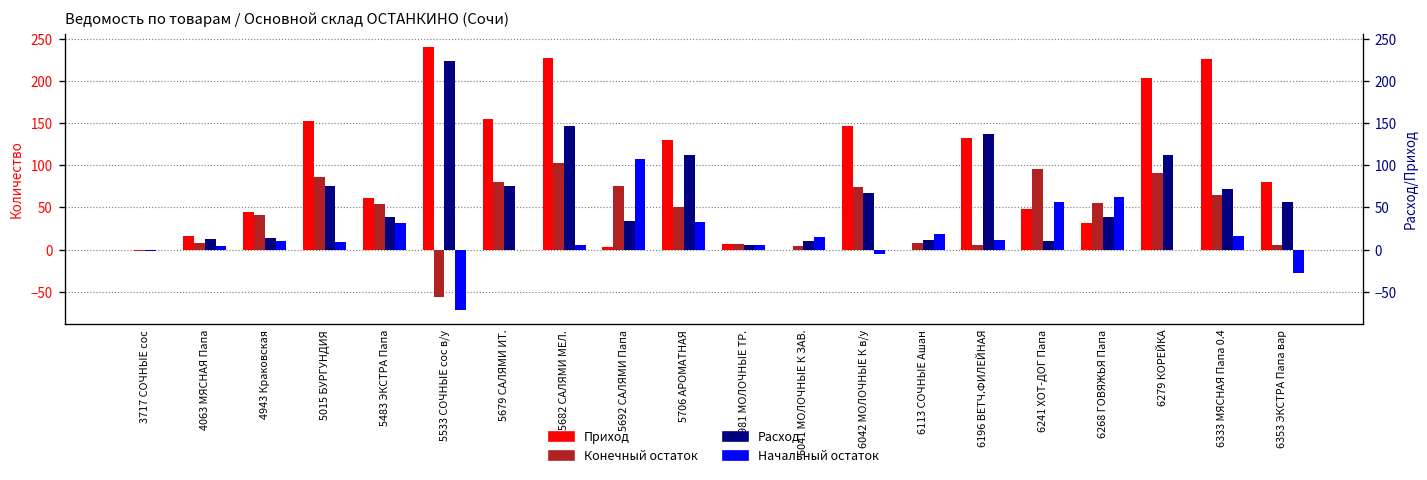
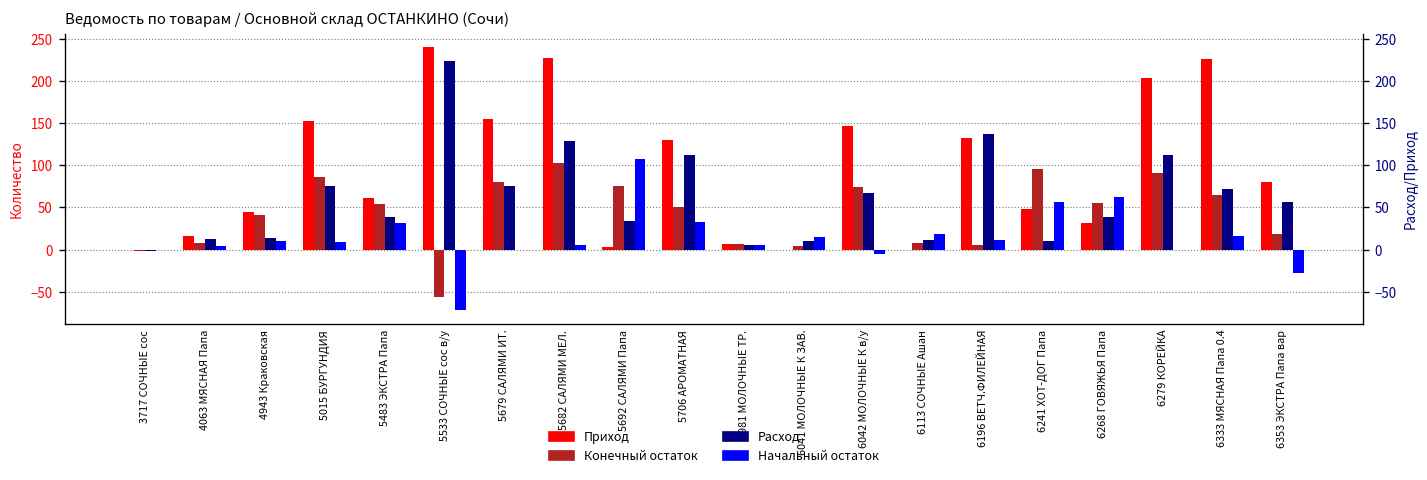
Расход, 5682 САЛЯМИ МЕЛ.: 150 -> 130
Конечный остаток, 6353 ЭКСТРА Папа вар: 10 -> 20
